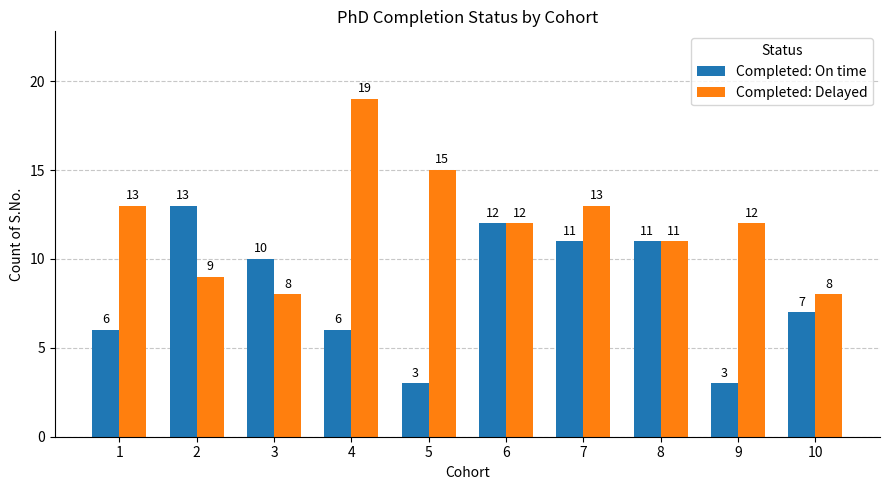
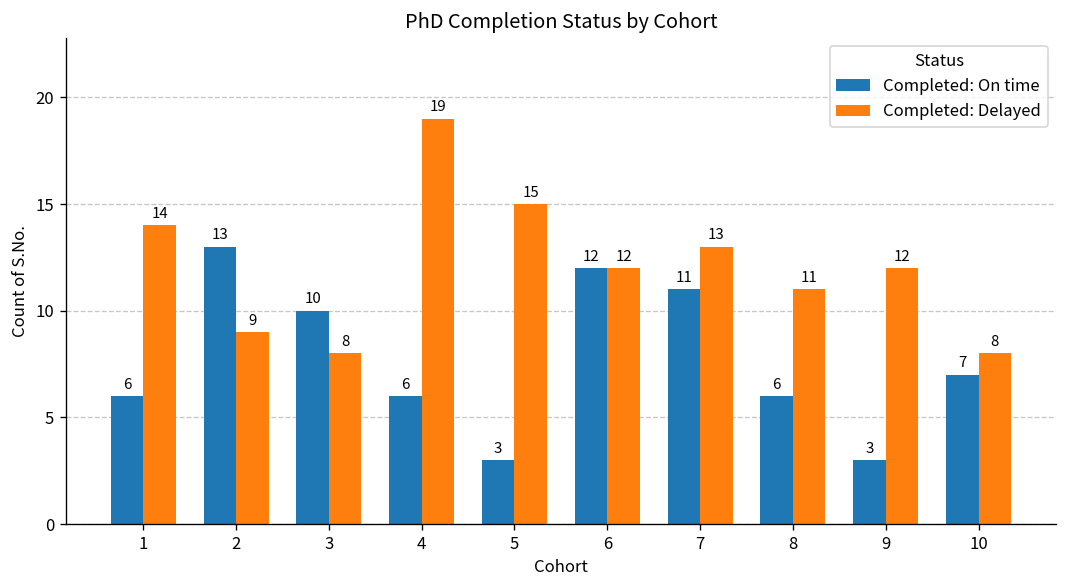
Completed: Delayed, 1: 13 -> 14
Completed: On time, 8: 11 -> 6
